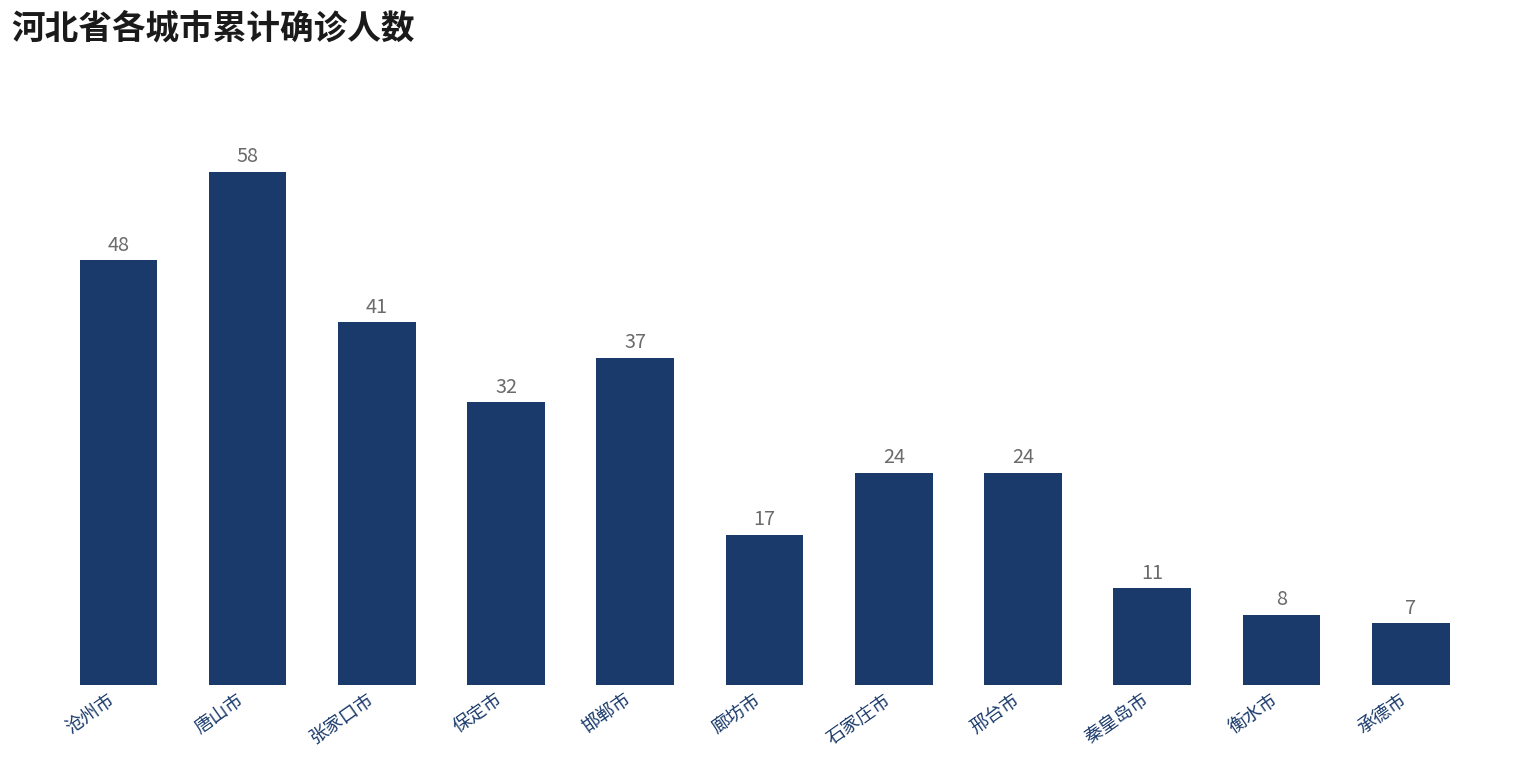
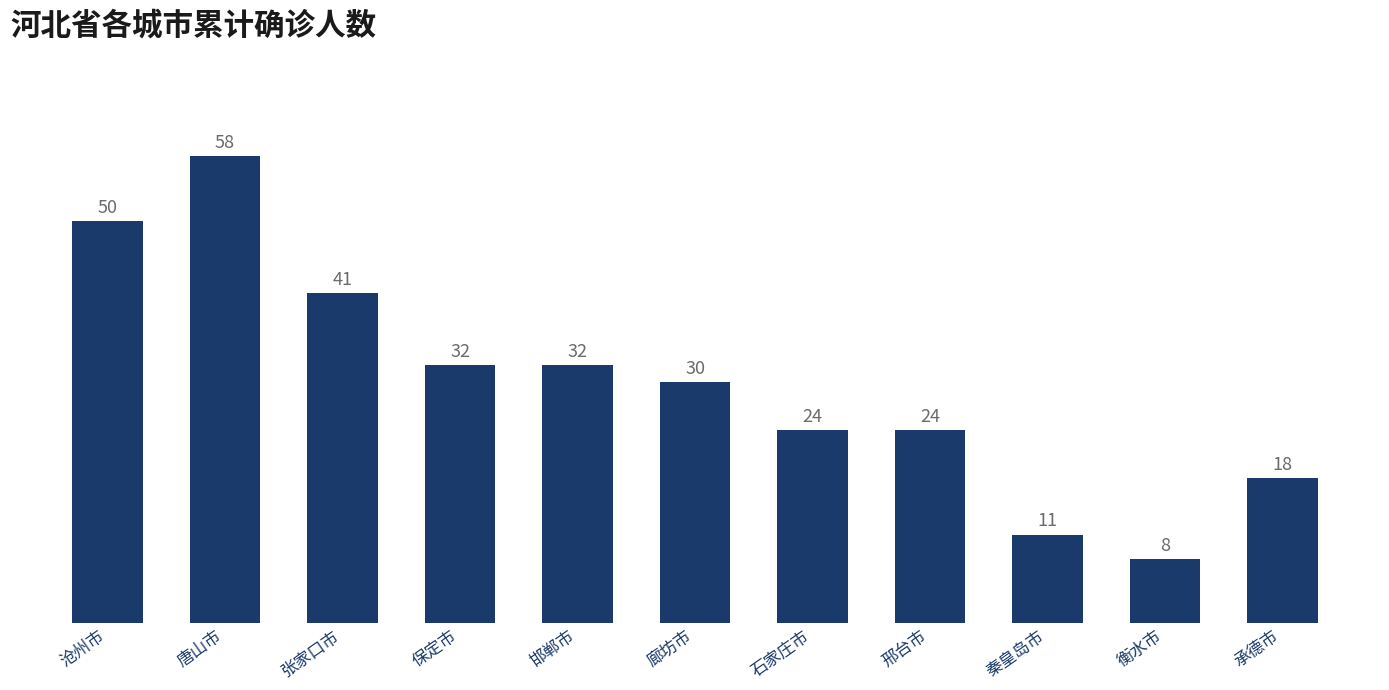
沧州市: 48 -> 50
邯郸市: 37 -> 32
廊坊市: 17 -> 30
承德市: 7 -> 18
